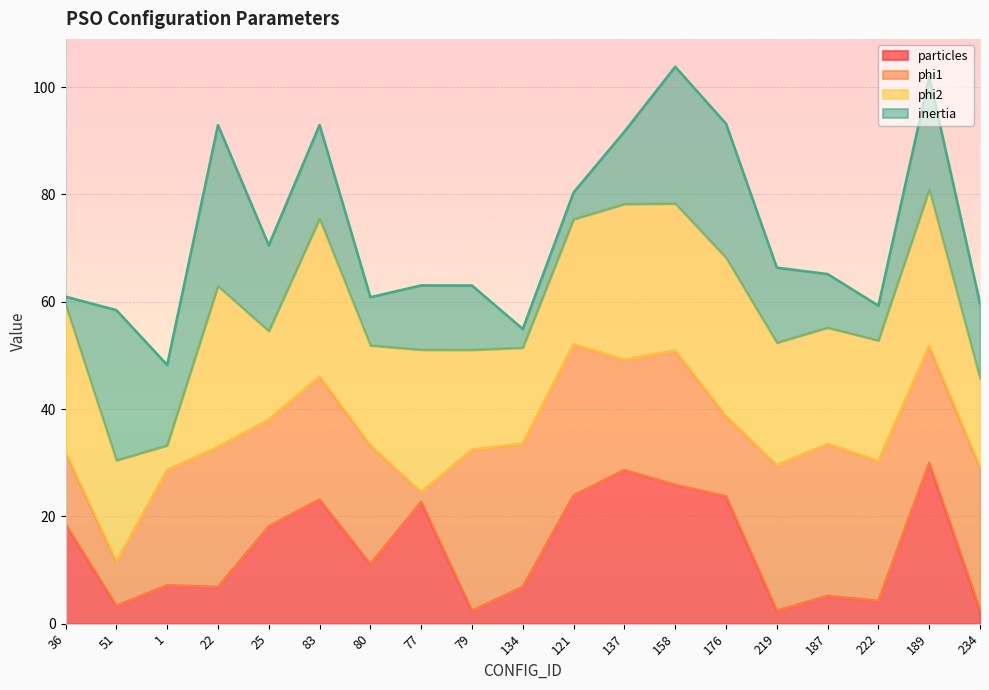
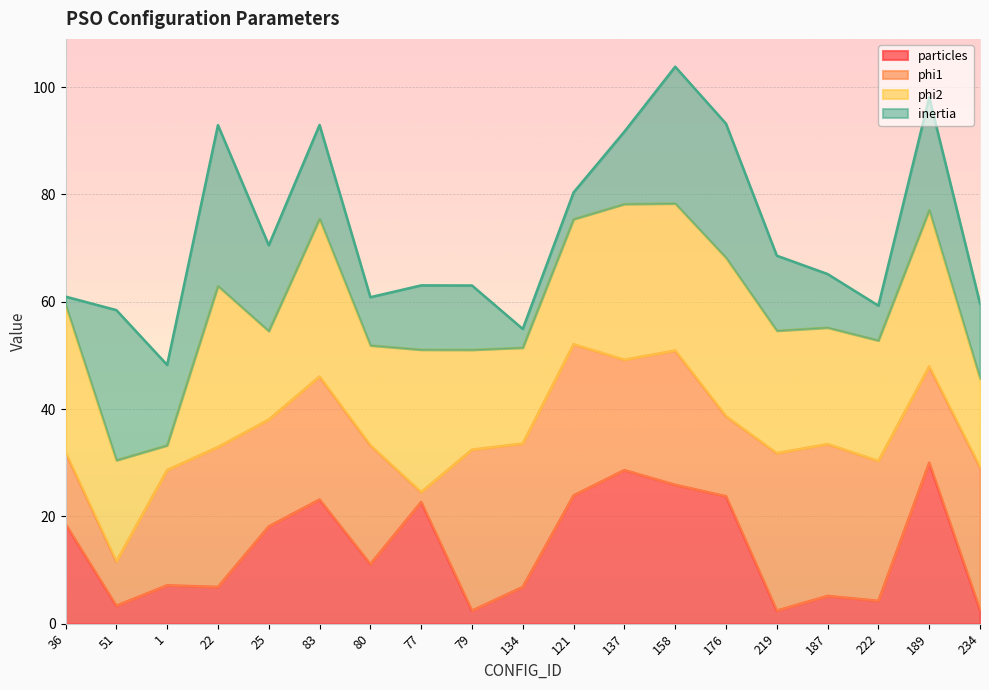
phi1, 219: 27 -> 29
phi1, 189: 22 -> 18
